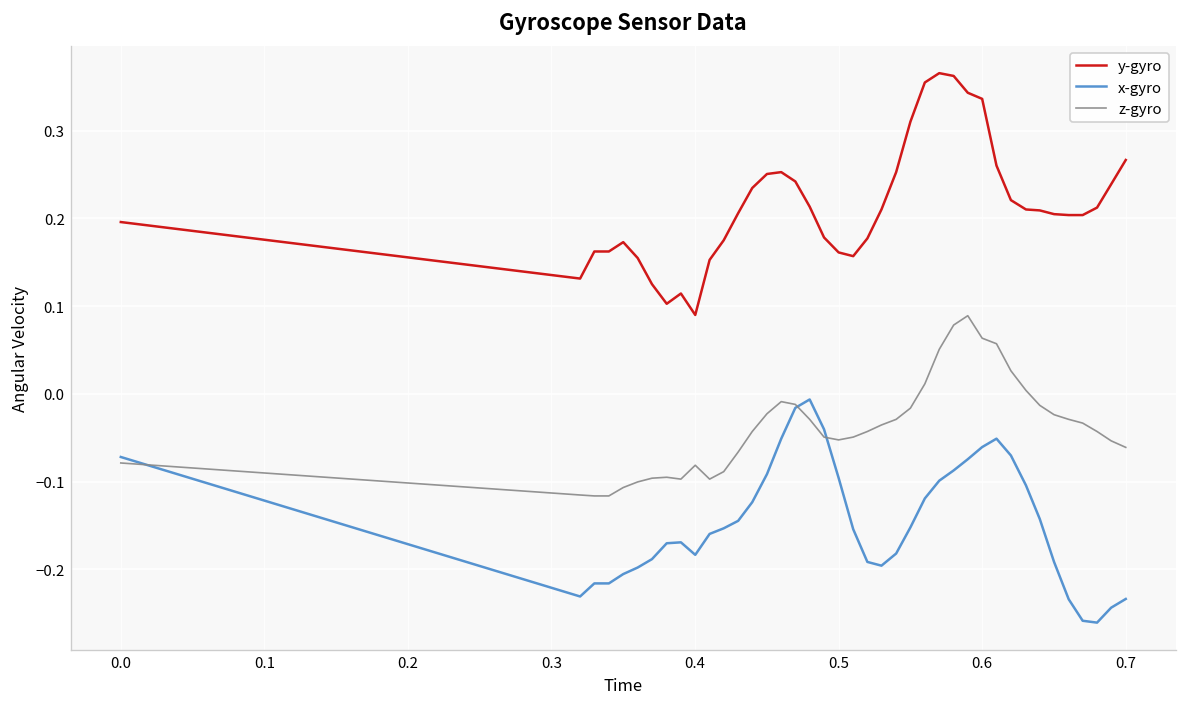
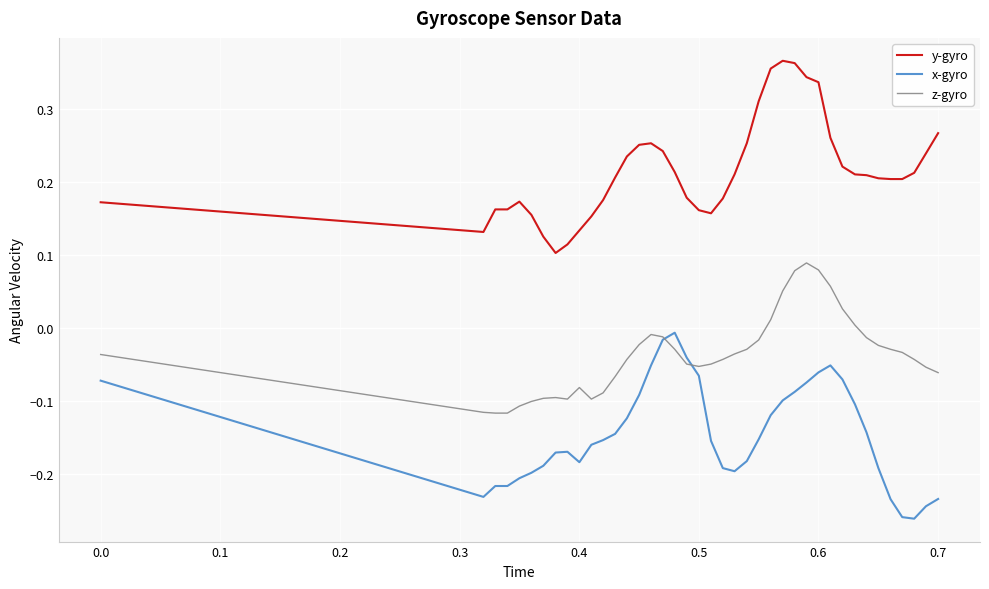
y-gyro, 0.0: 0.20 -> 0.17
z-gyro, 0.0: -0.08 -> -0.04
y-gyro, 0.4: 0.09 -> 0.13
x-gyro, 0.5: -0.10 -> -0.07
z-gyro, 0.6: 0.06 -> 0.08
